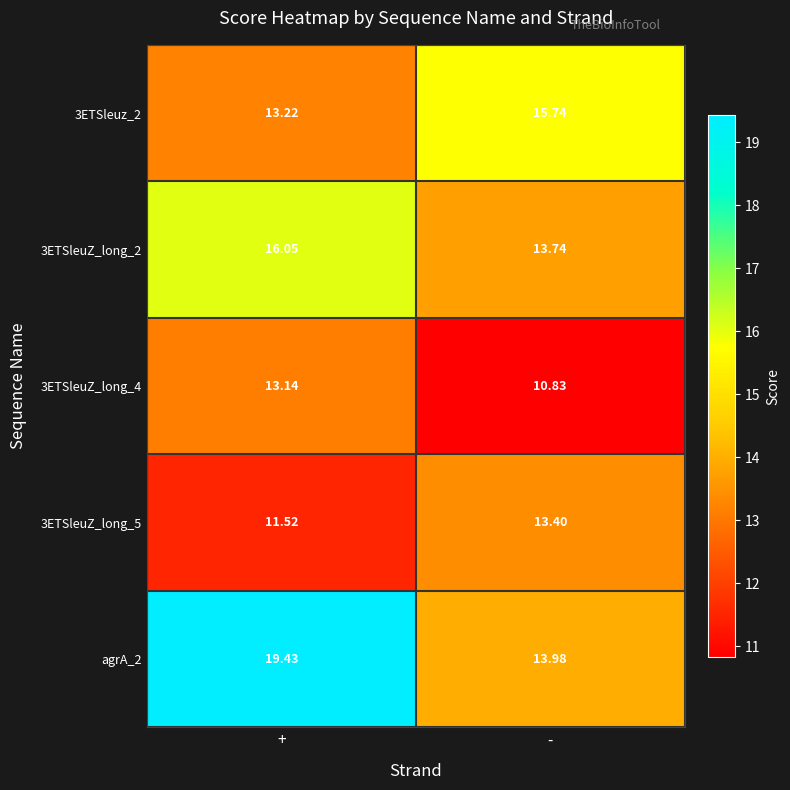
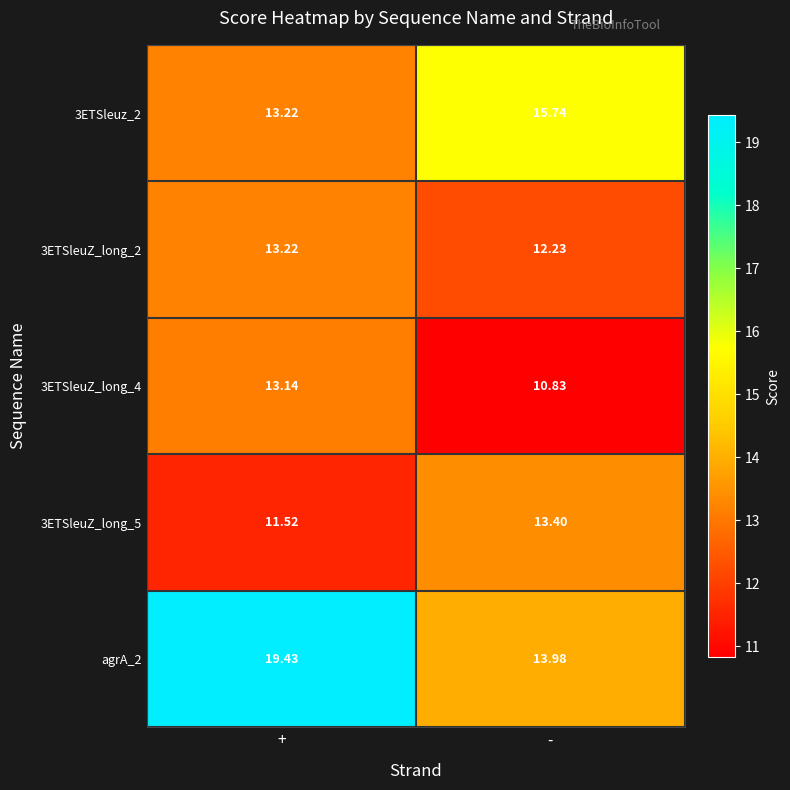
3ETSleuZ_long_2, +: 16.05 -> 13.22
3ETSleuZ_long_2, -: 13.74 -> 12.23
